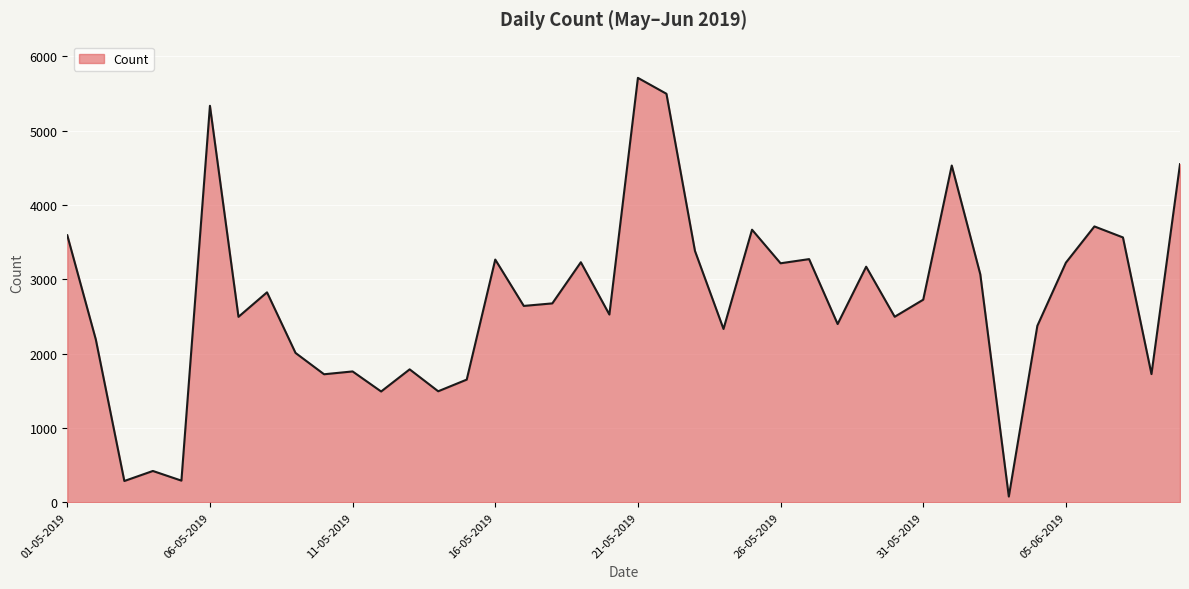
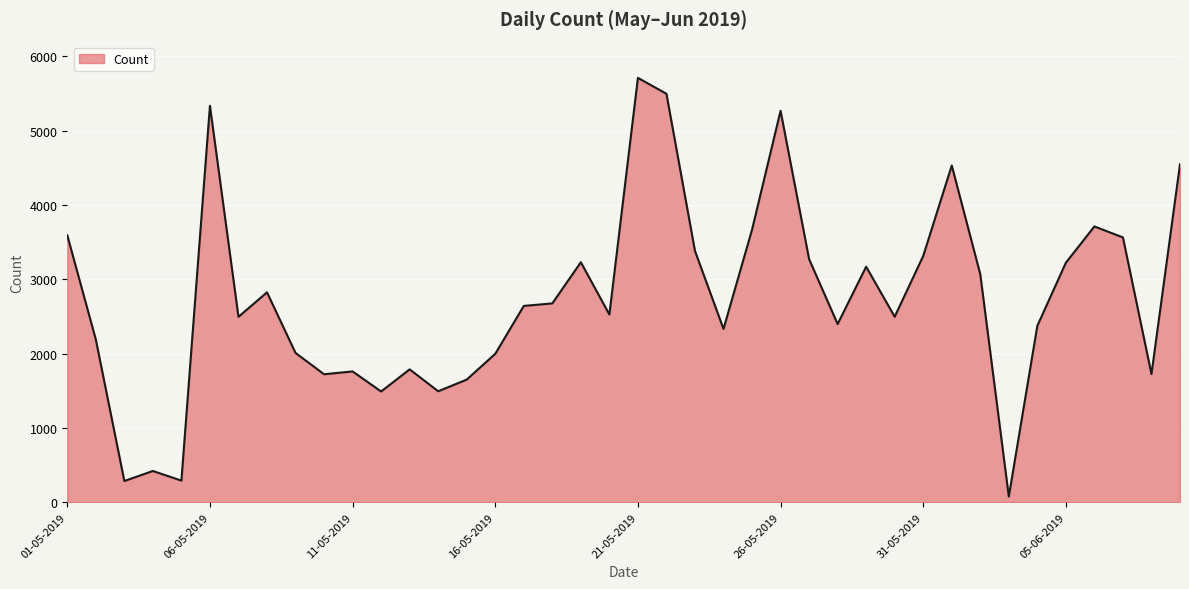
16-05-2019: 3300 -> 2000
26-05-2019: 3200 -> 5300
31-05-2019: 2700 -> 3300
